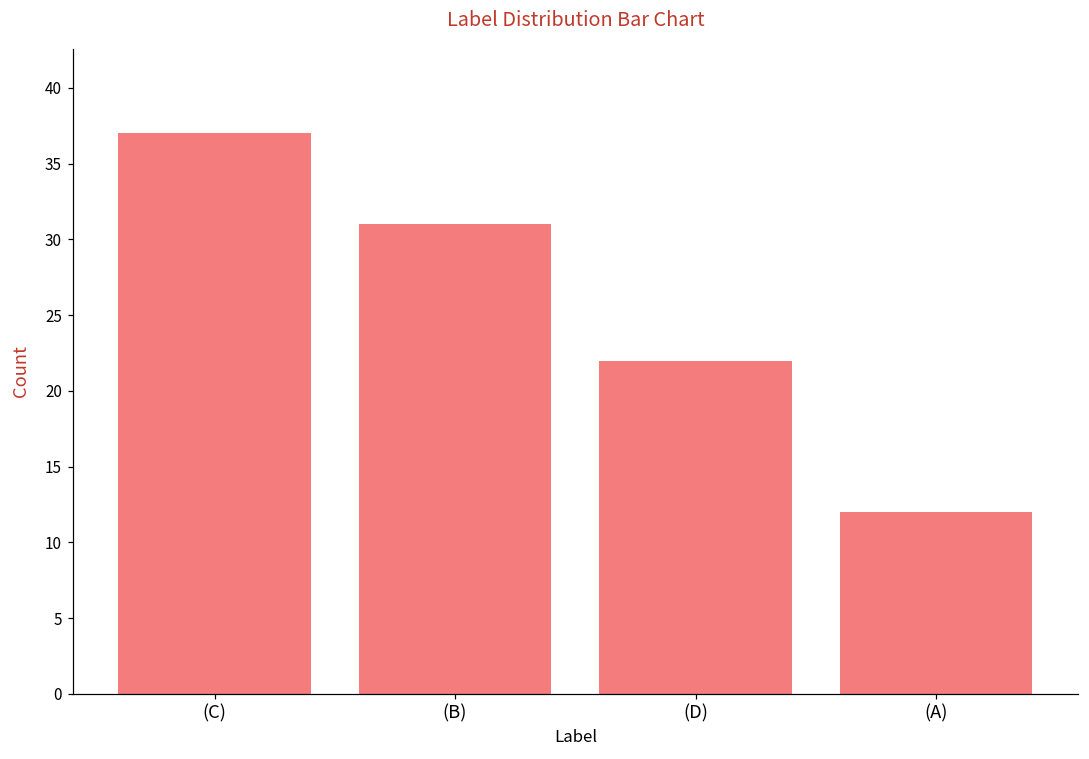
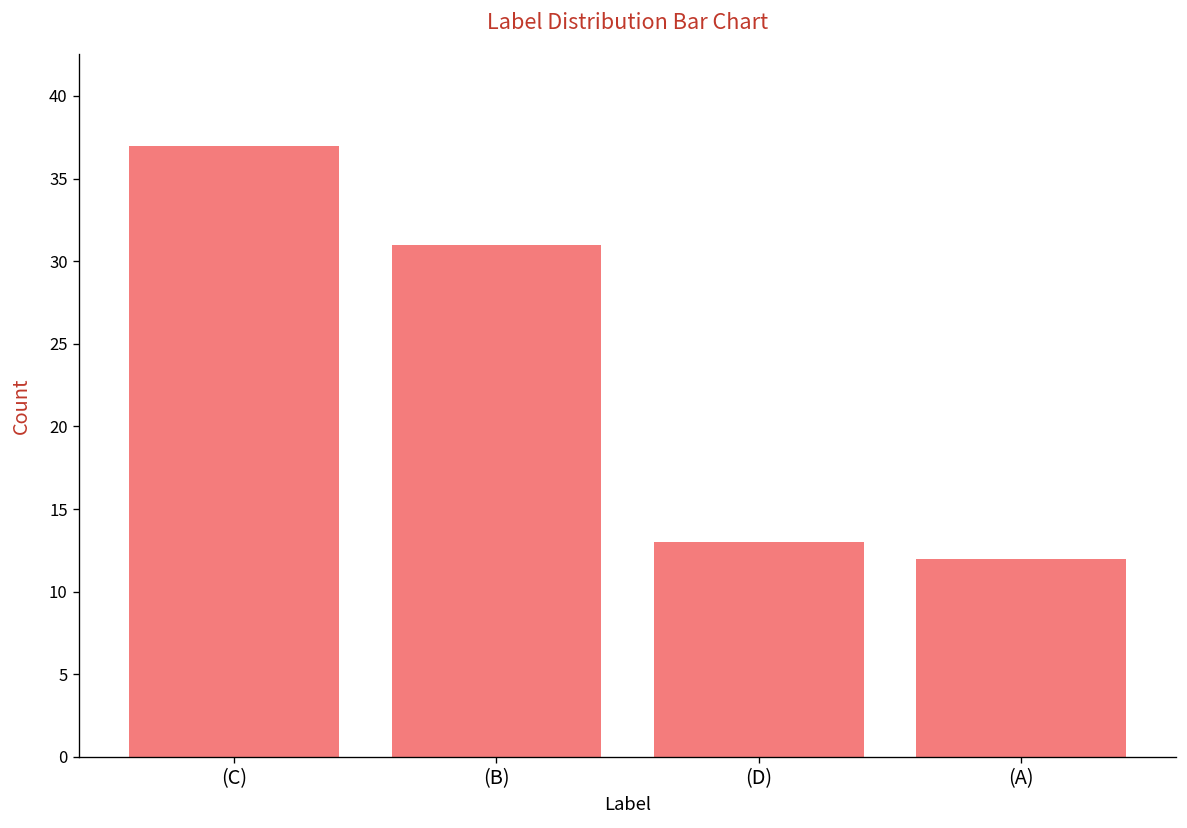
(D): 22 -> 13
